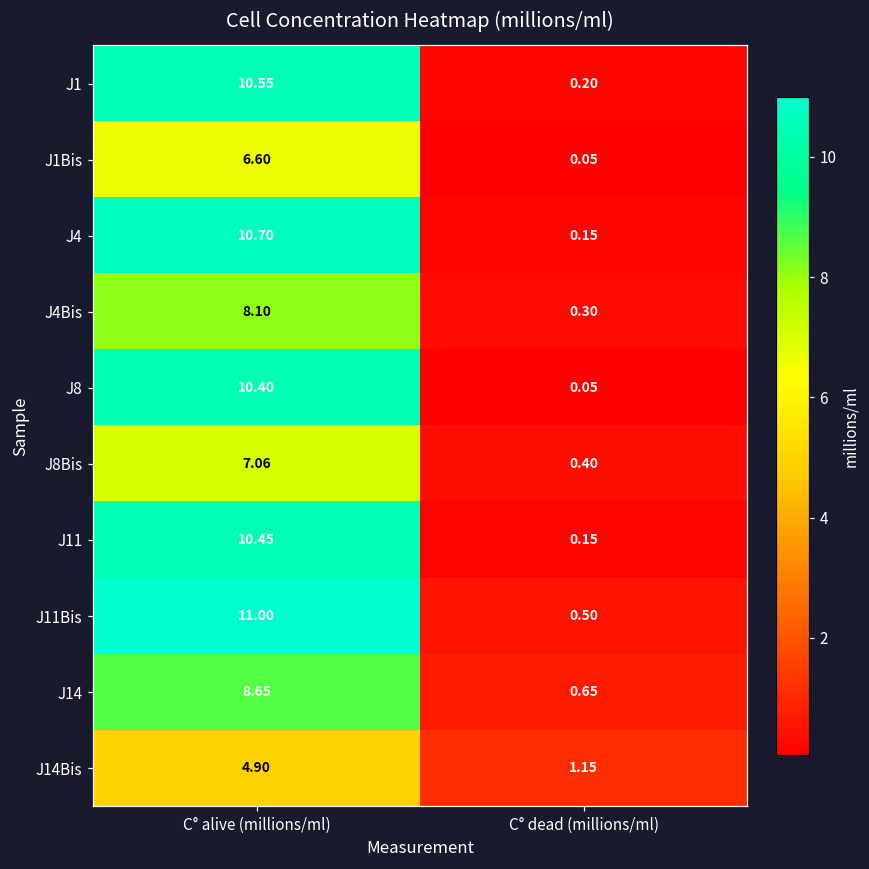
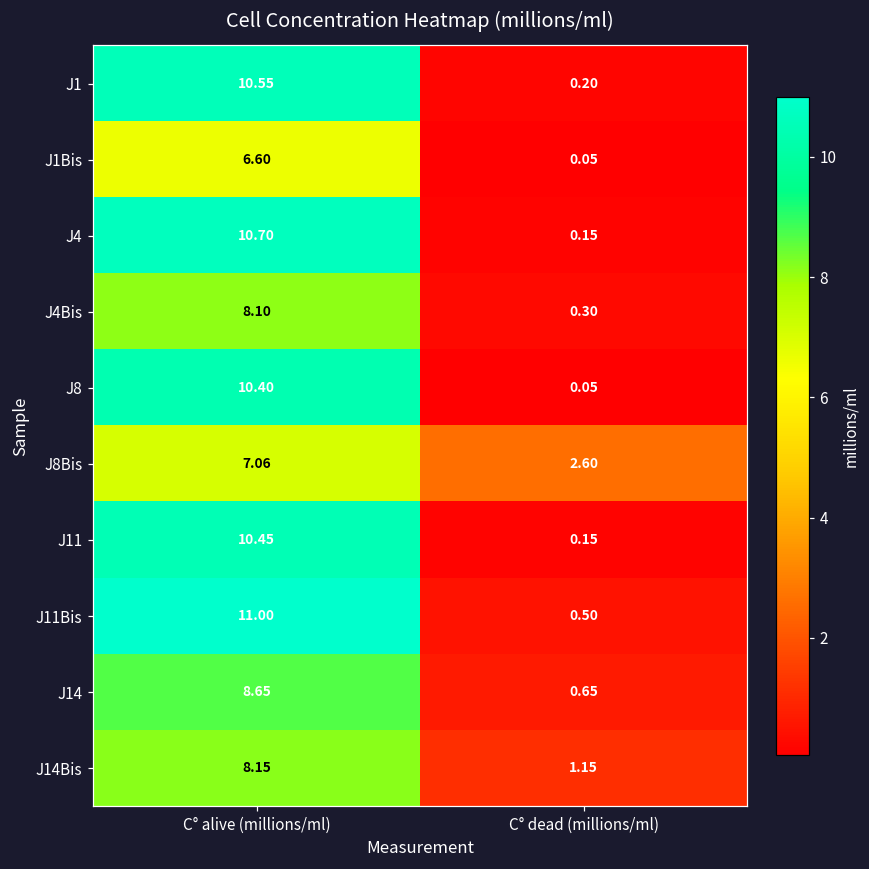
J8Bis, C° dead (millions/ml): 0.40 -> 2.60
J14Bis, C° alive (millions/ml): 4.90 -> 8.15
